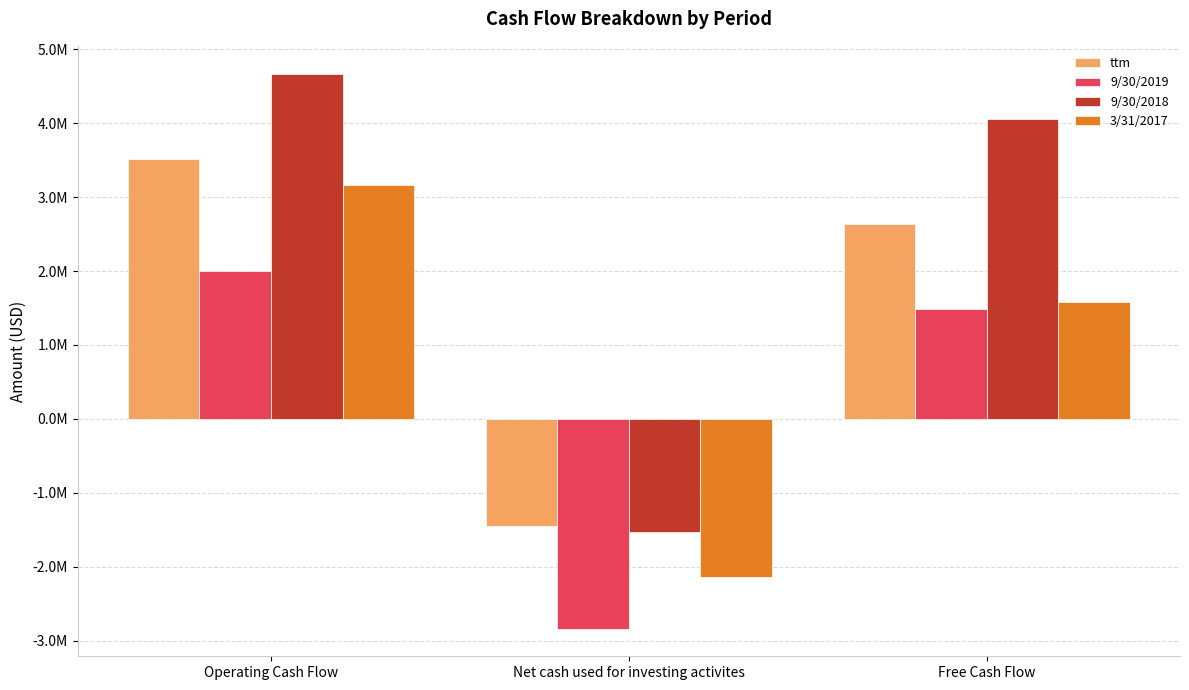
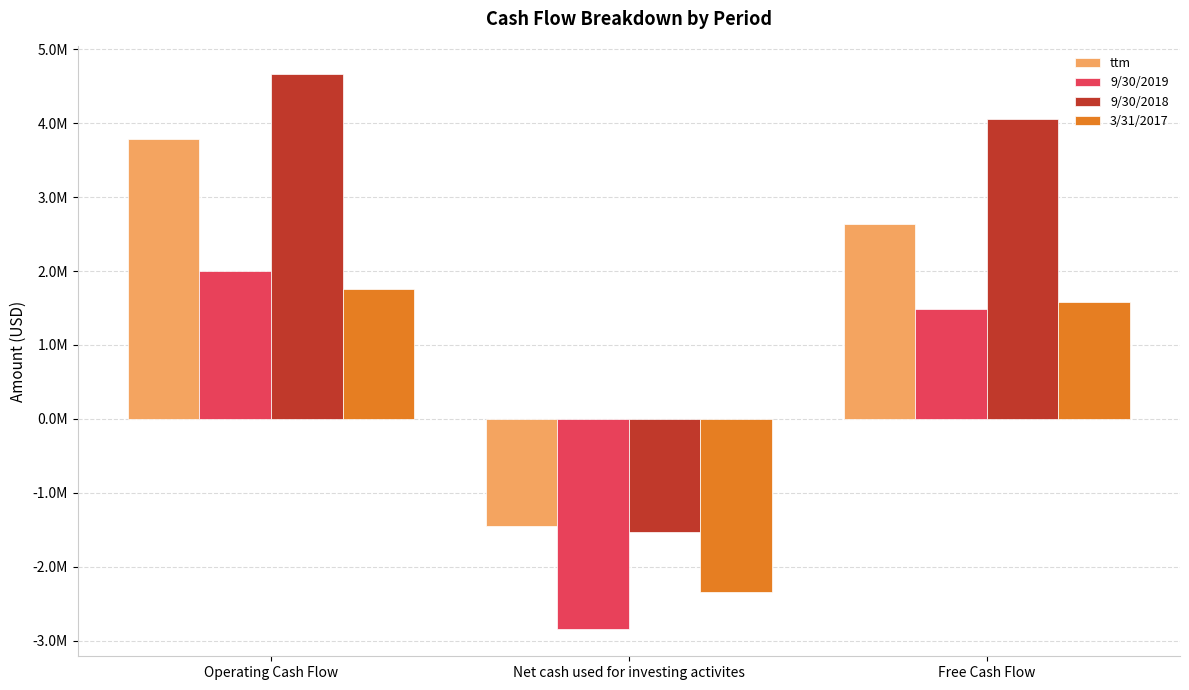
ttm, Operating Cash Flow: 3500000 -> 3800000
3/31/2017, Operating Cash Flow: 3200000 -> 1800000
3/31/2017, Net cash used for investing activites: -2100000 -> -2300000
